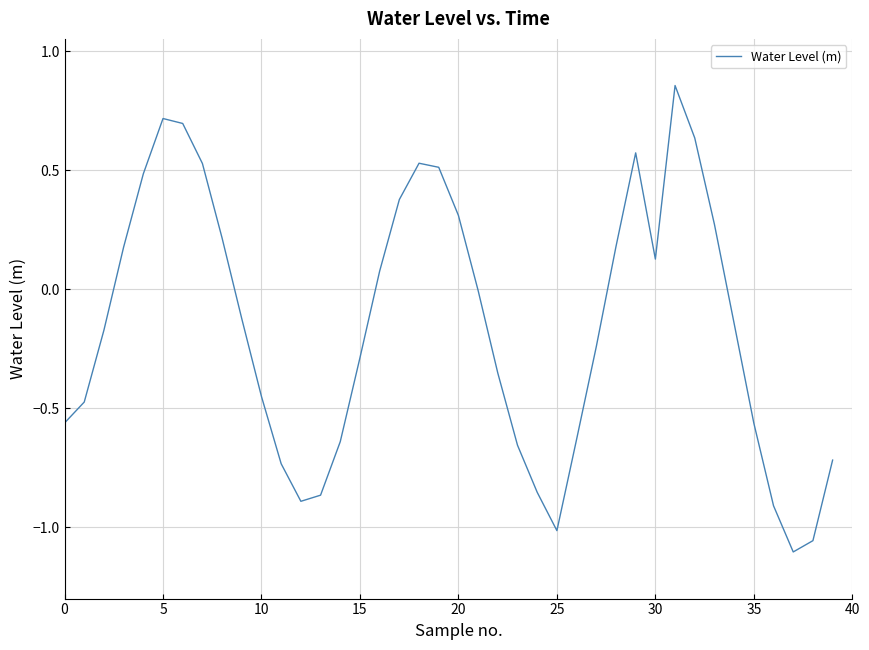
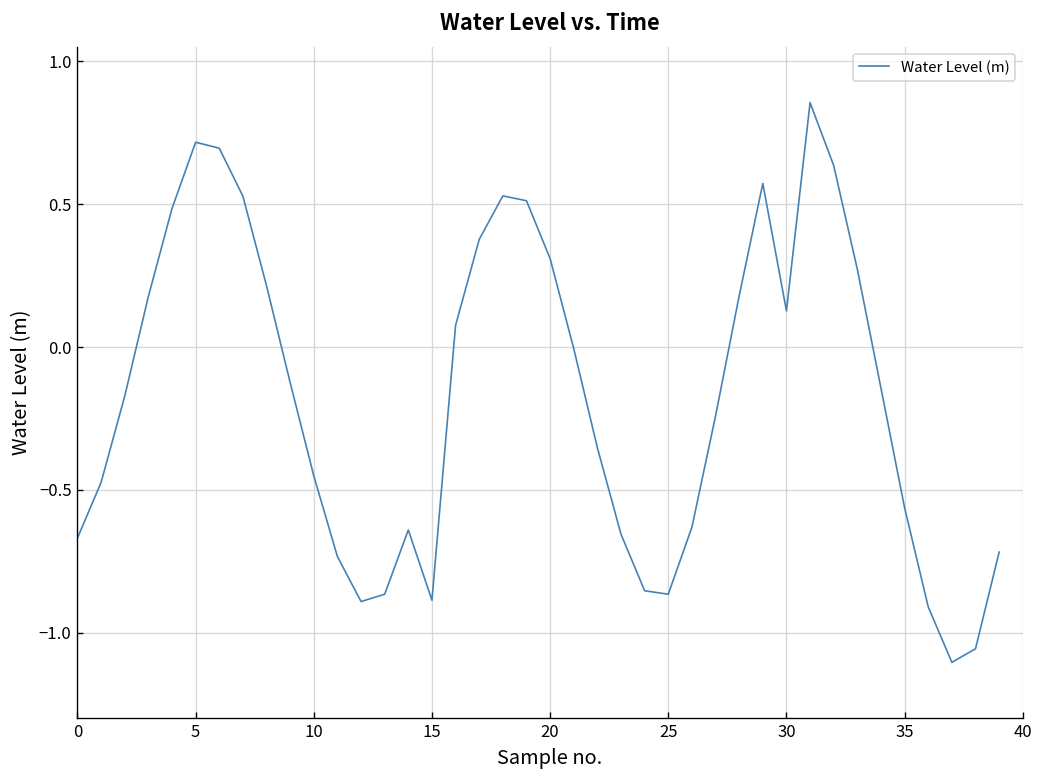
0: -0.56 -> -0.67
15: -0.29 -> -0.89
25: -1.01 -> -0.87
